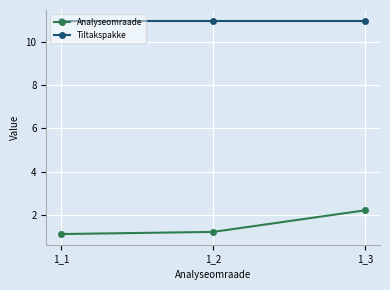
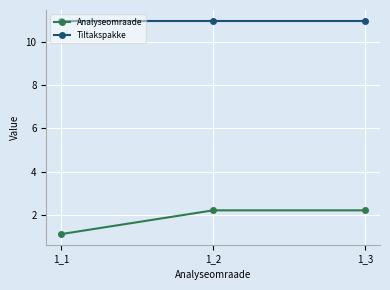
Analyseomraade, 1_2: 1.2 -> 2.2
